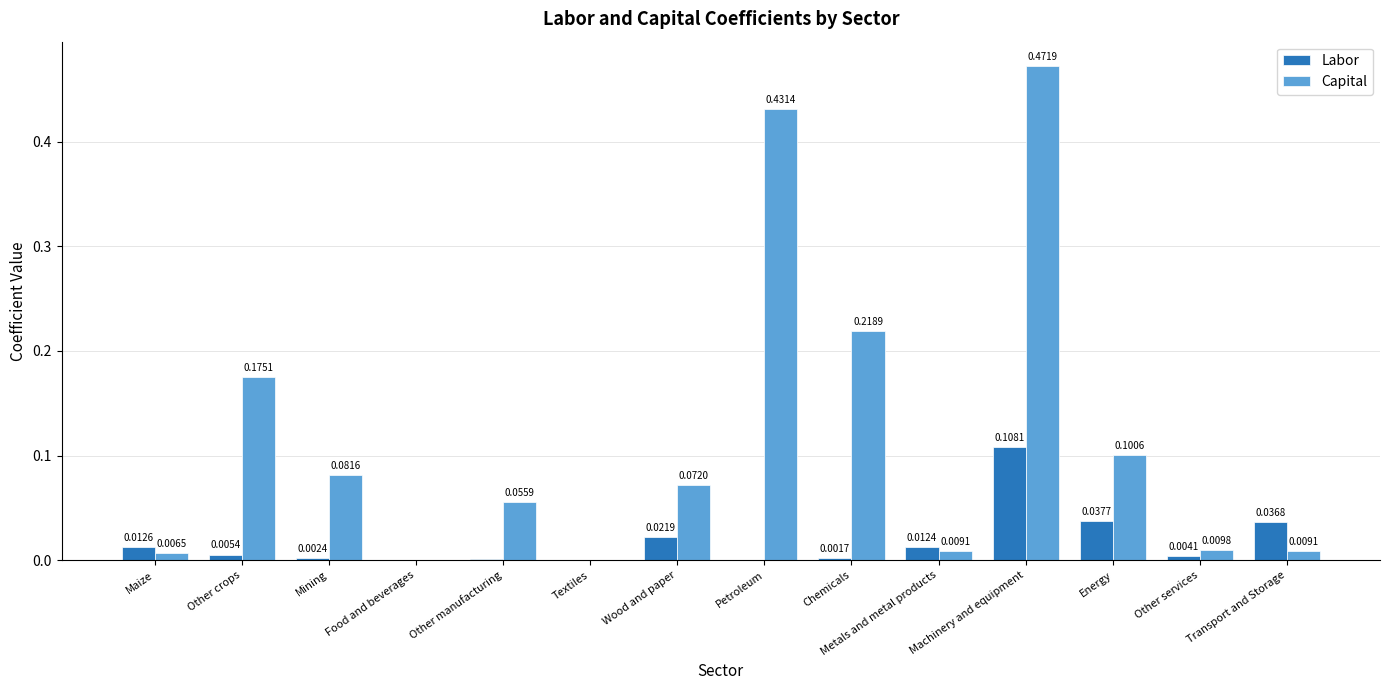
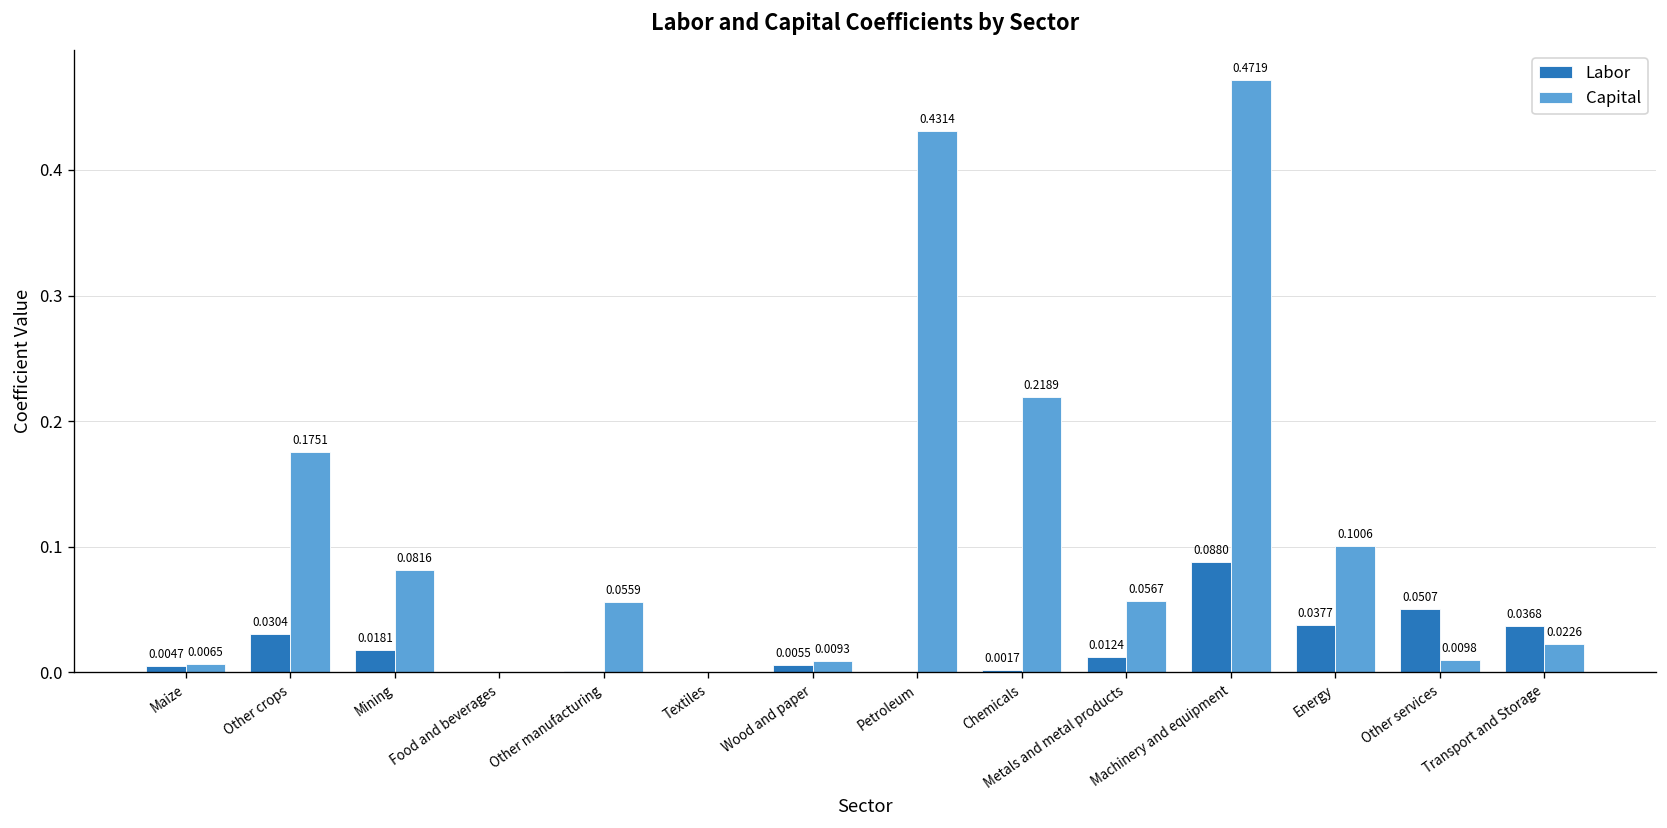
Labor, Maize: 0.0126 -> 0.0047
Labor, Other crops: 0.0054 -> 0.0304
Labor, Mining: 0.0024 -> 0.0181
Labor, Wood and paper: 0.0219 -> 0.0055
Capital, Wood and paper: 0.0720 -> 0.0093
Capital, Metals and metal products: 0.0091 -> 0.0567
Labor, Machinery and equipment: 0.1081 -> 0.0880
Labor, Other services: 0.0041 -> 0.0507
Capital, Transport and Storage: 0.0091 -> 0.0226
